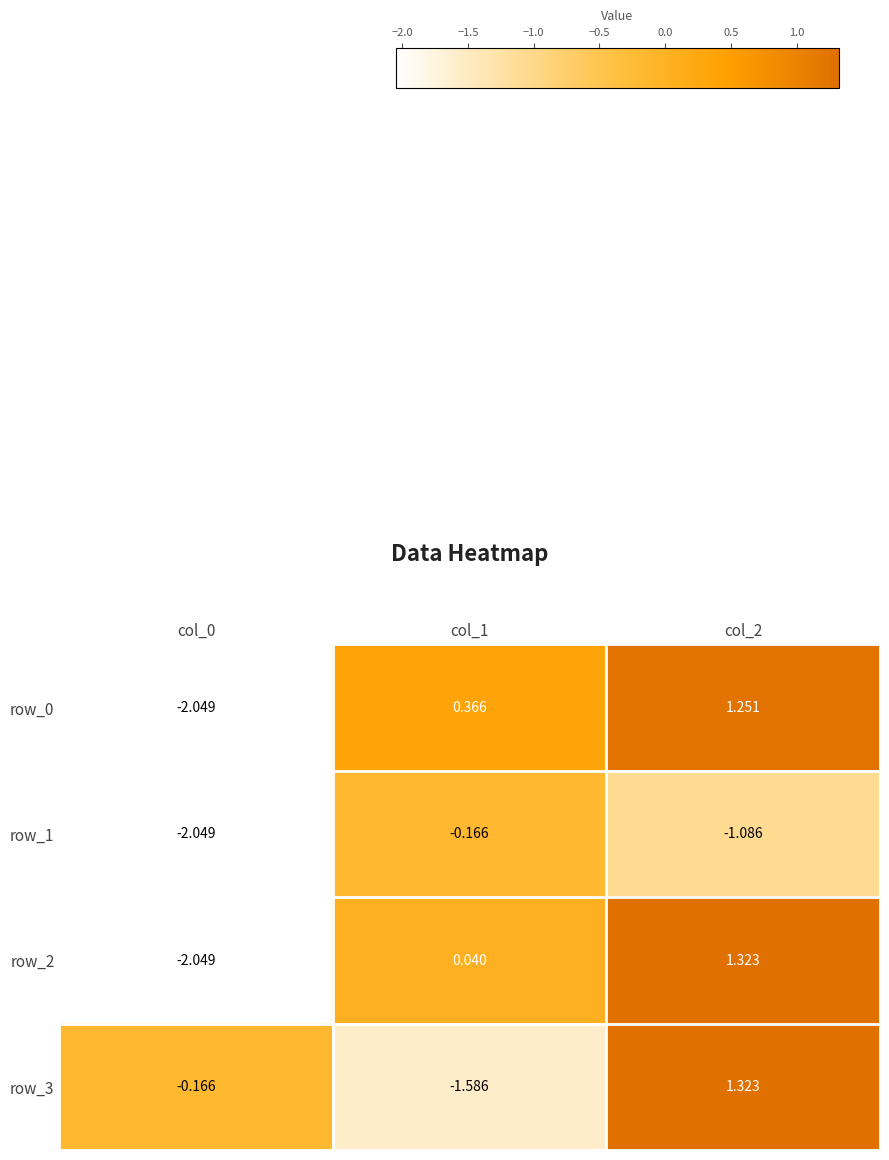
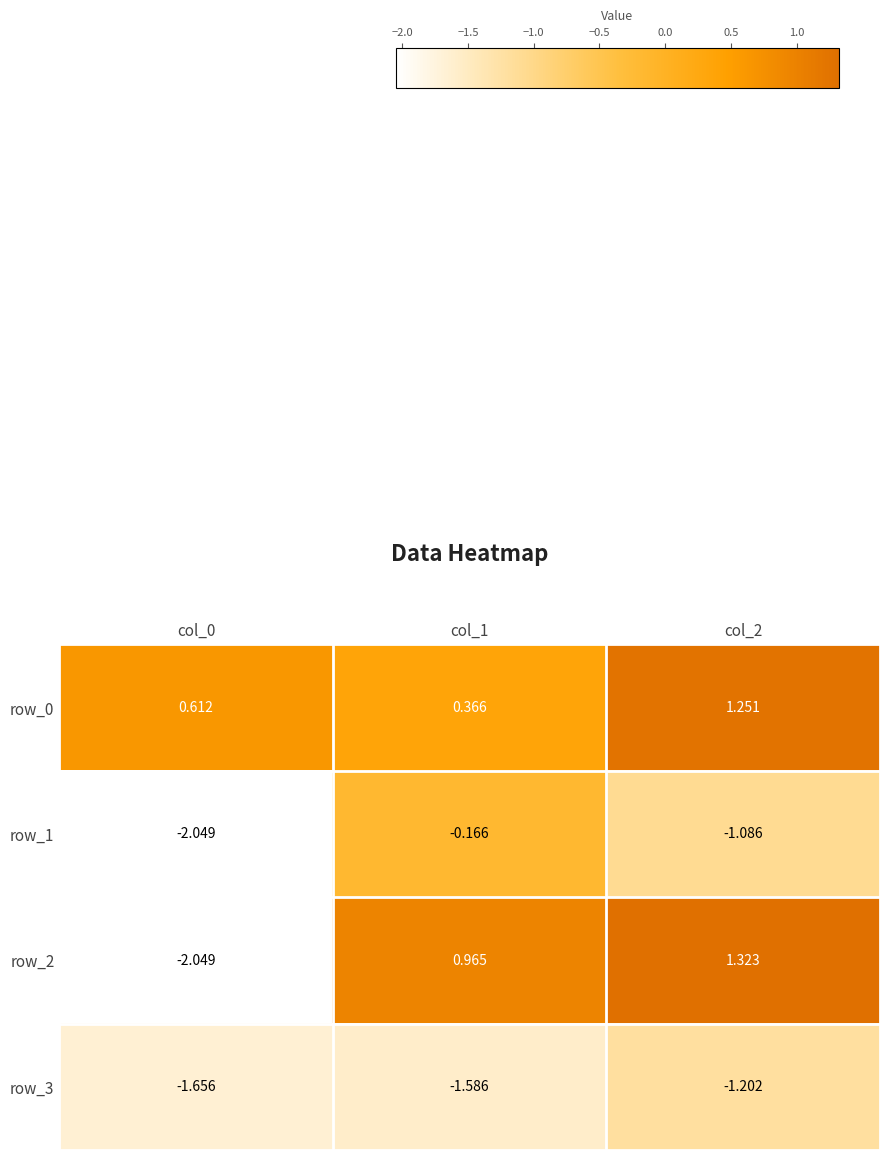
row_0, col_0: -2.049 -> 0.612
row_2, col_1: 0.040 -> 0.965
row_3, col_0: -0.166 -> -1.656
row_3, col_2: 1.323 -> -1.202
